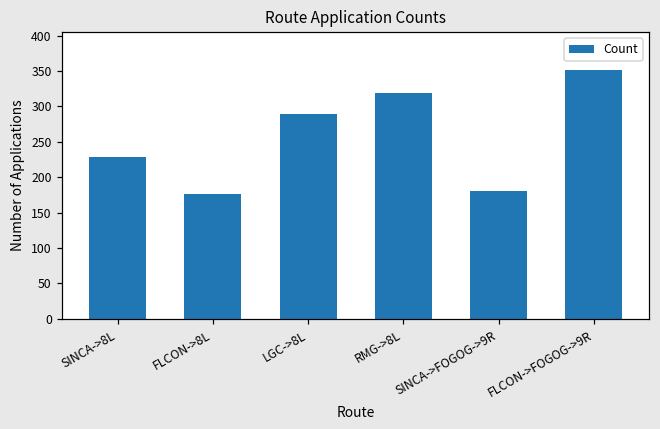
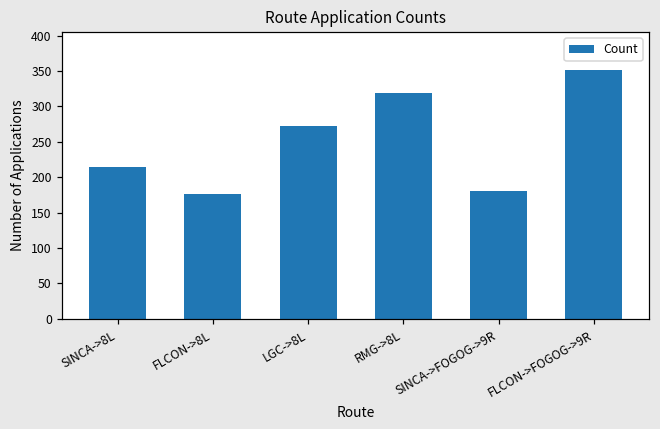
SINCA->8L: 230 -> 220
LGC->8L: 290 -> 270
